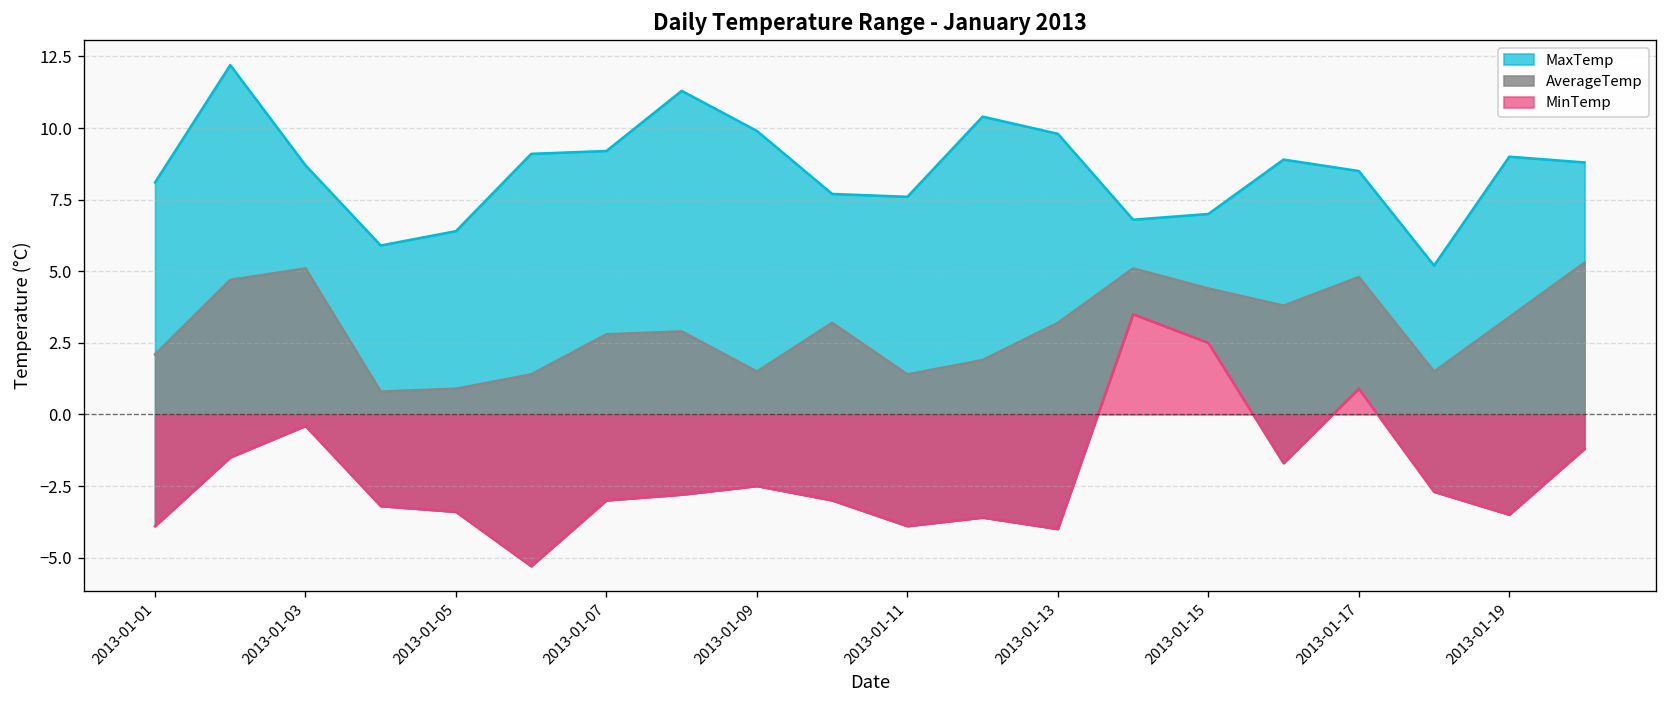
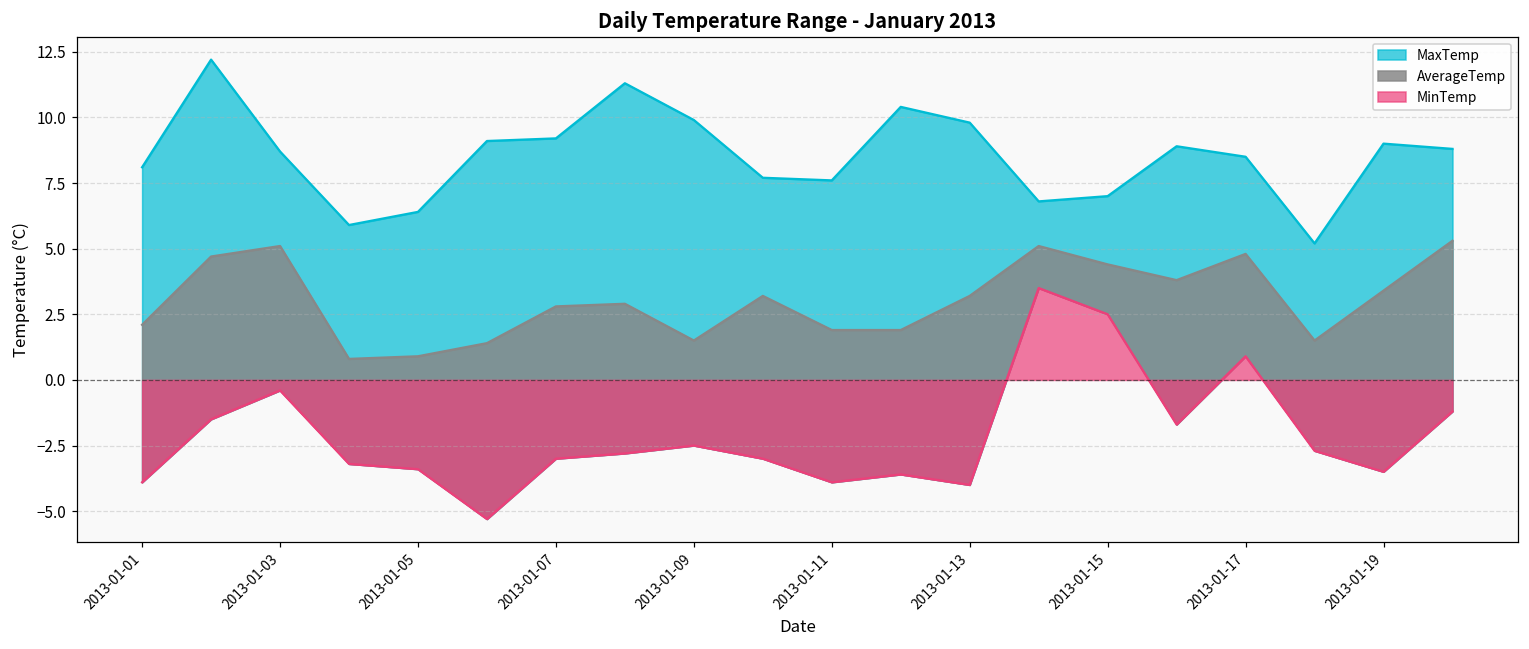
AverageTemp, 2013-01-11: 1.4 -> 1.9
